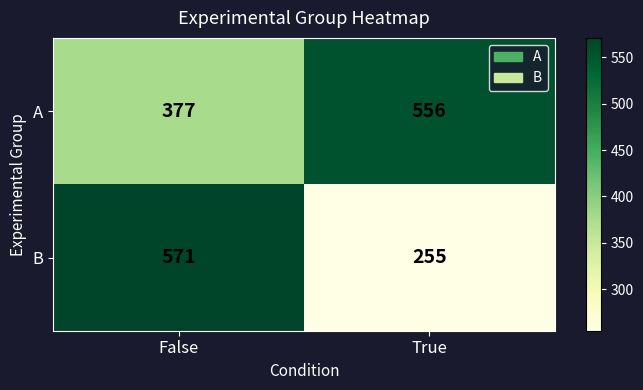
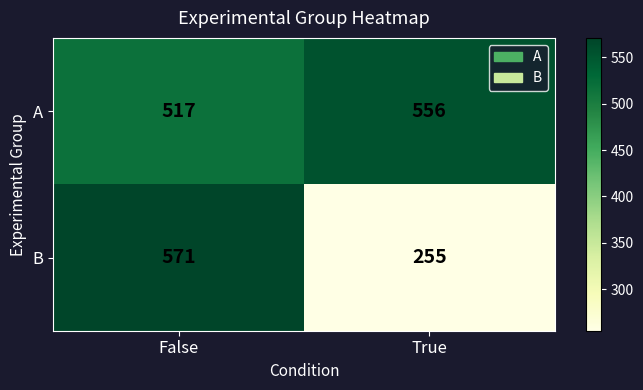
A, False: 377 -> 517
